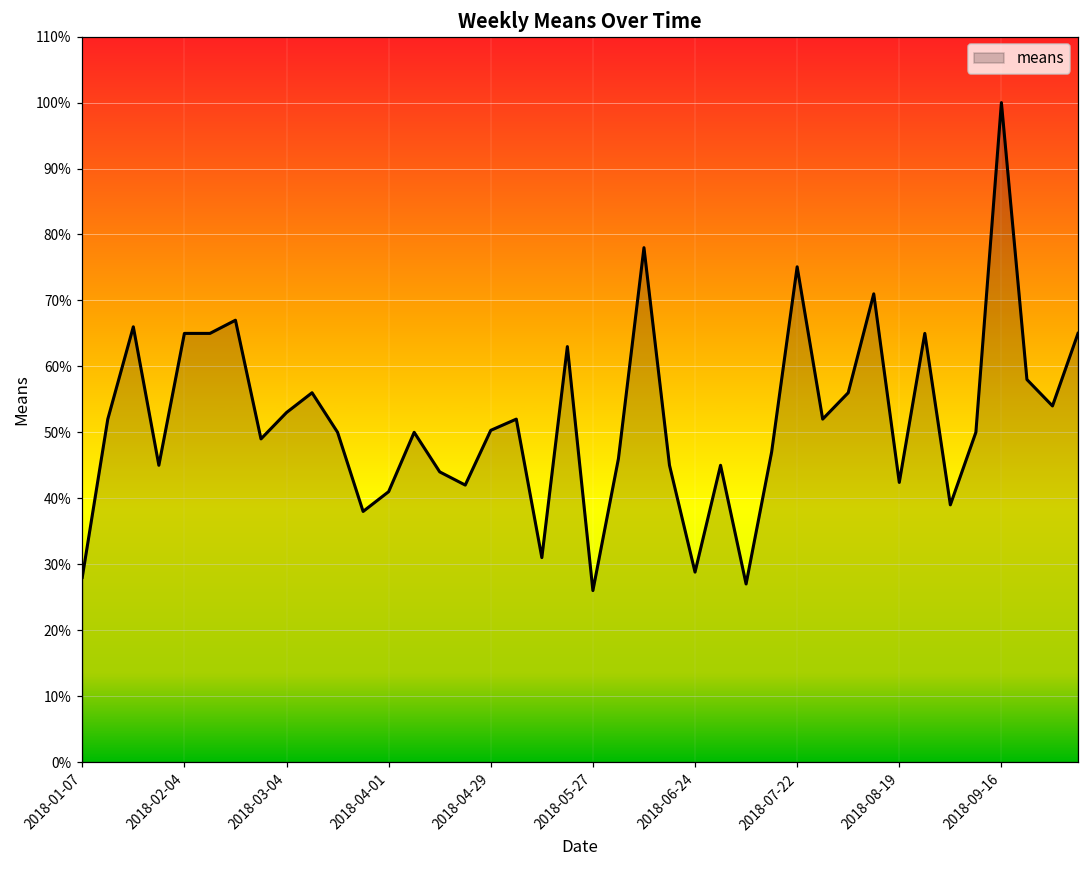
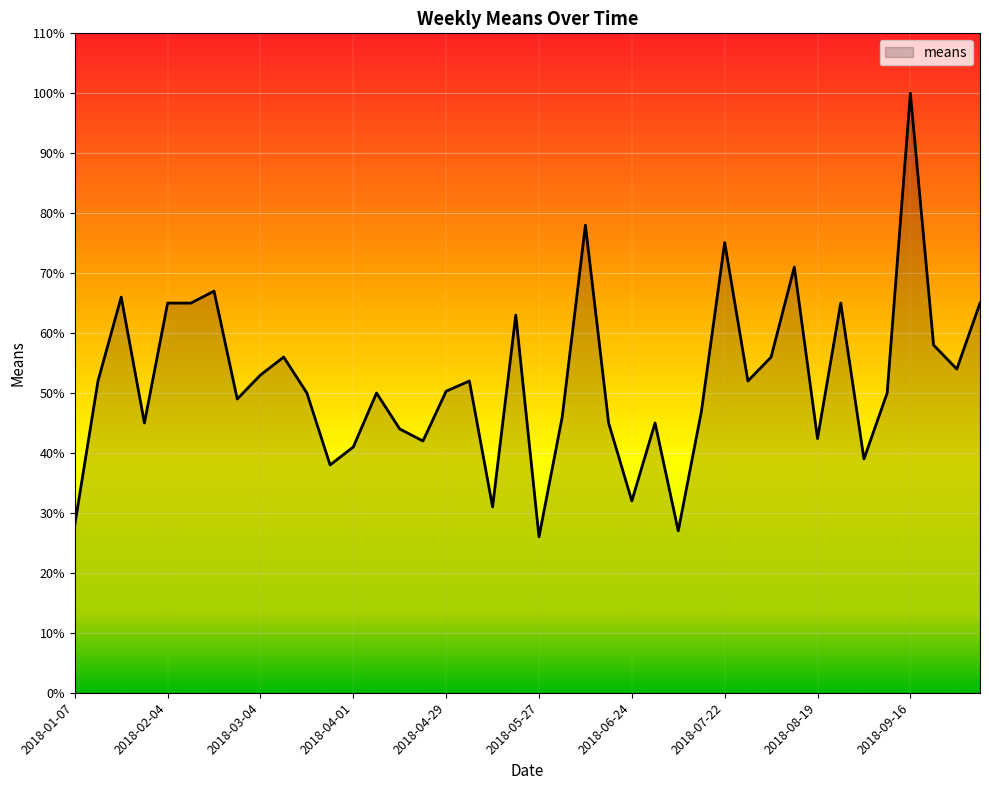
2018-06-24: 29% -> 32%
